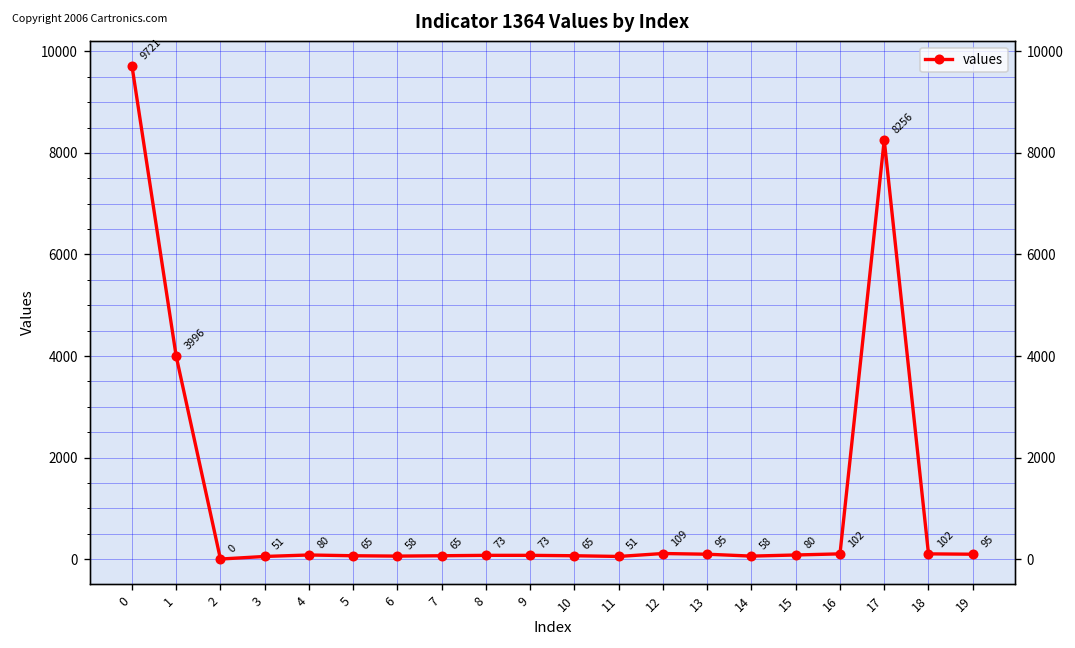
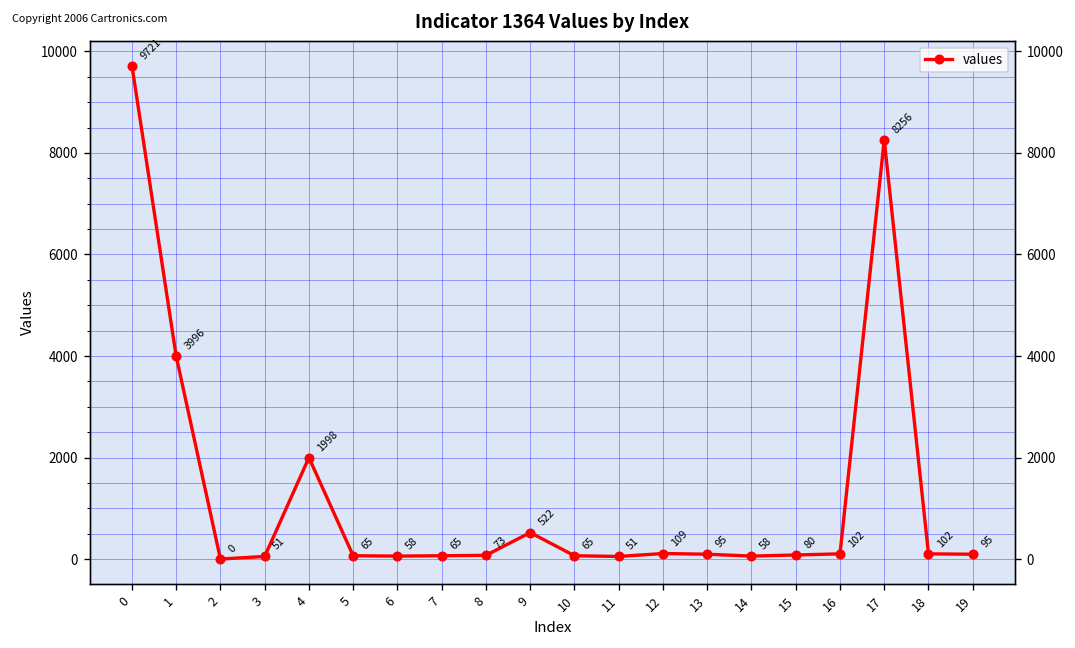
4: 80 -> 1998
9: 73 -> 522
